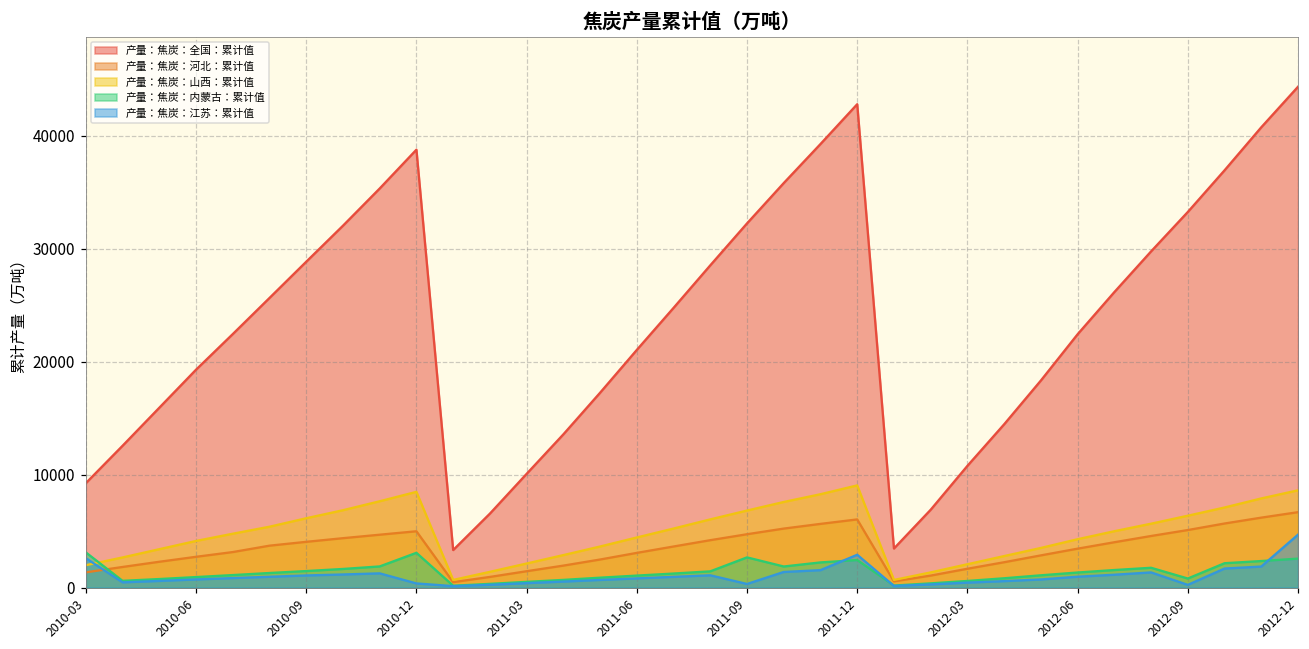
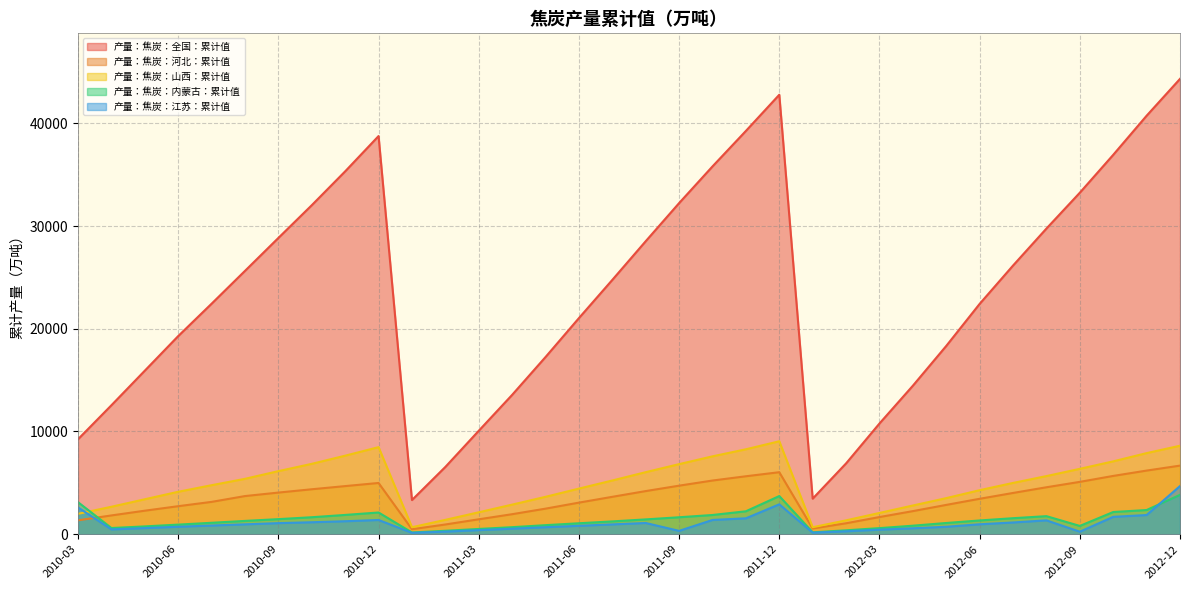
产量：焦炭：内蒙古：累计值, 2010-12: 3100 -> 2100
产量：焦炭：江苏：累计值, 2010-12: 400 -> 1400
产量：焦炭：内蒙古：累计值, 2011-09: 2700 -> 1700
产量：焦炭：内蒙古：累计值, 2011-12: 2400 -> 3700
产量：焦炭：内蒙古：累计值, 2012-12: 2600 -> 3800
